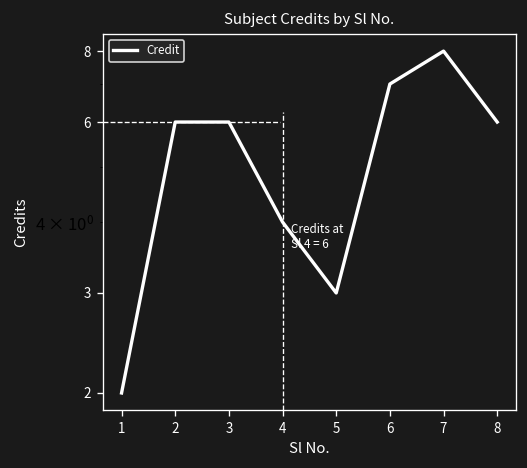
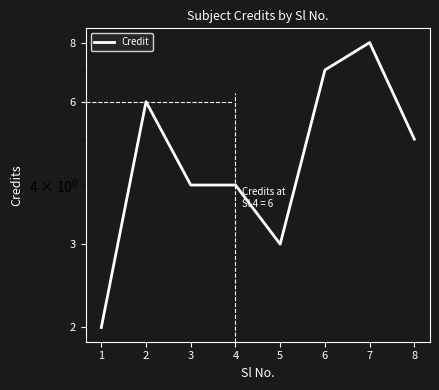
3: 6 -> 4
8: 6 -> 5
